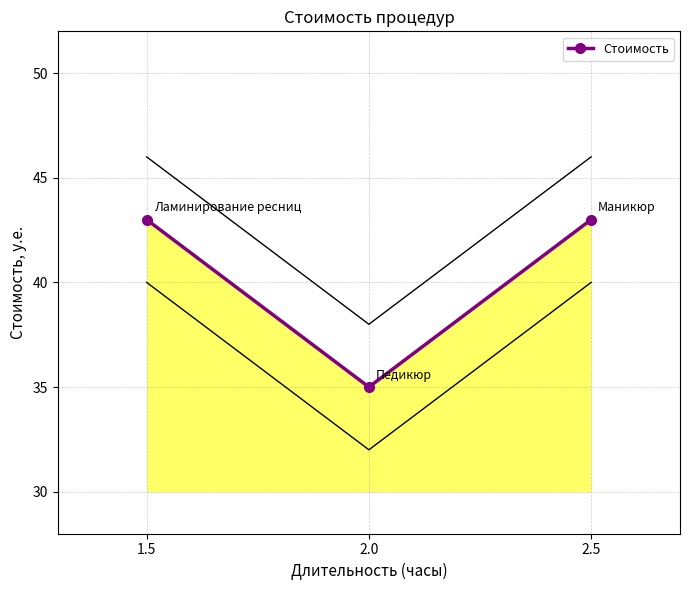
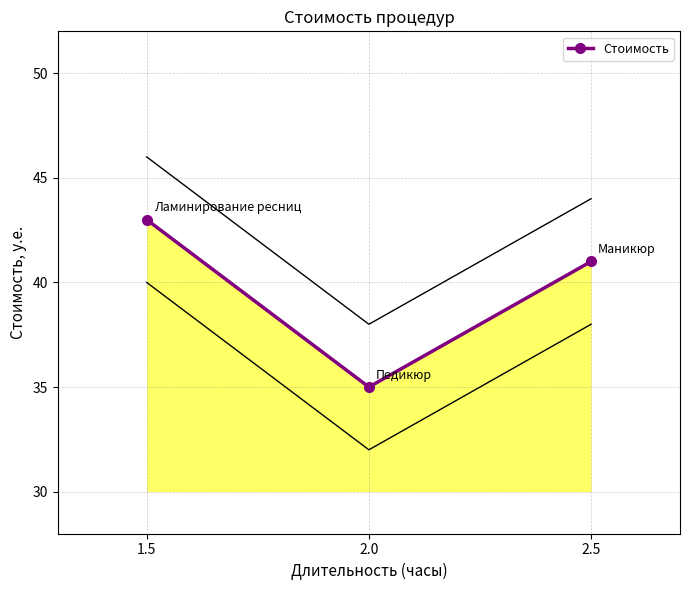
Стоимость, 2.5: 43 -> 41
